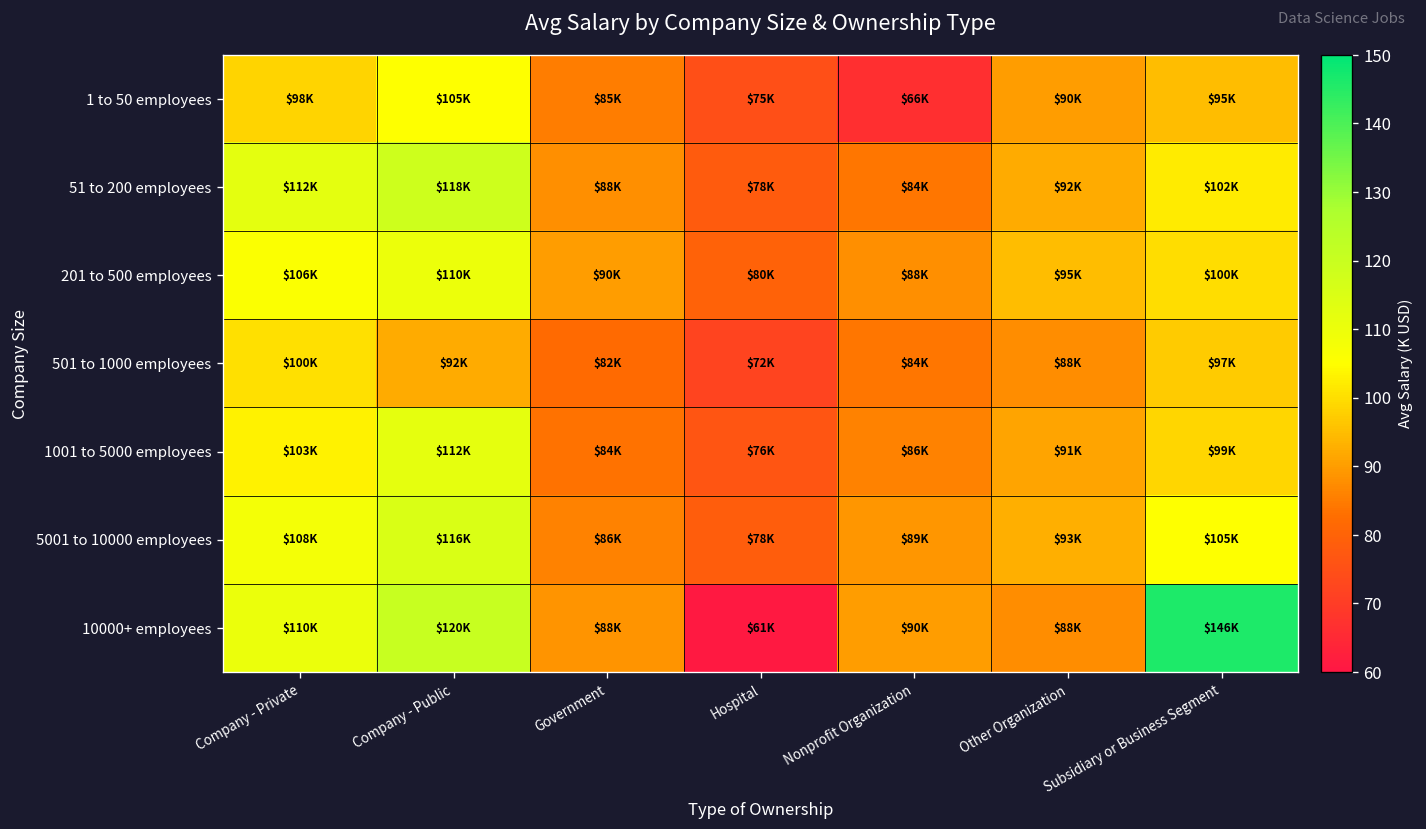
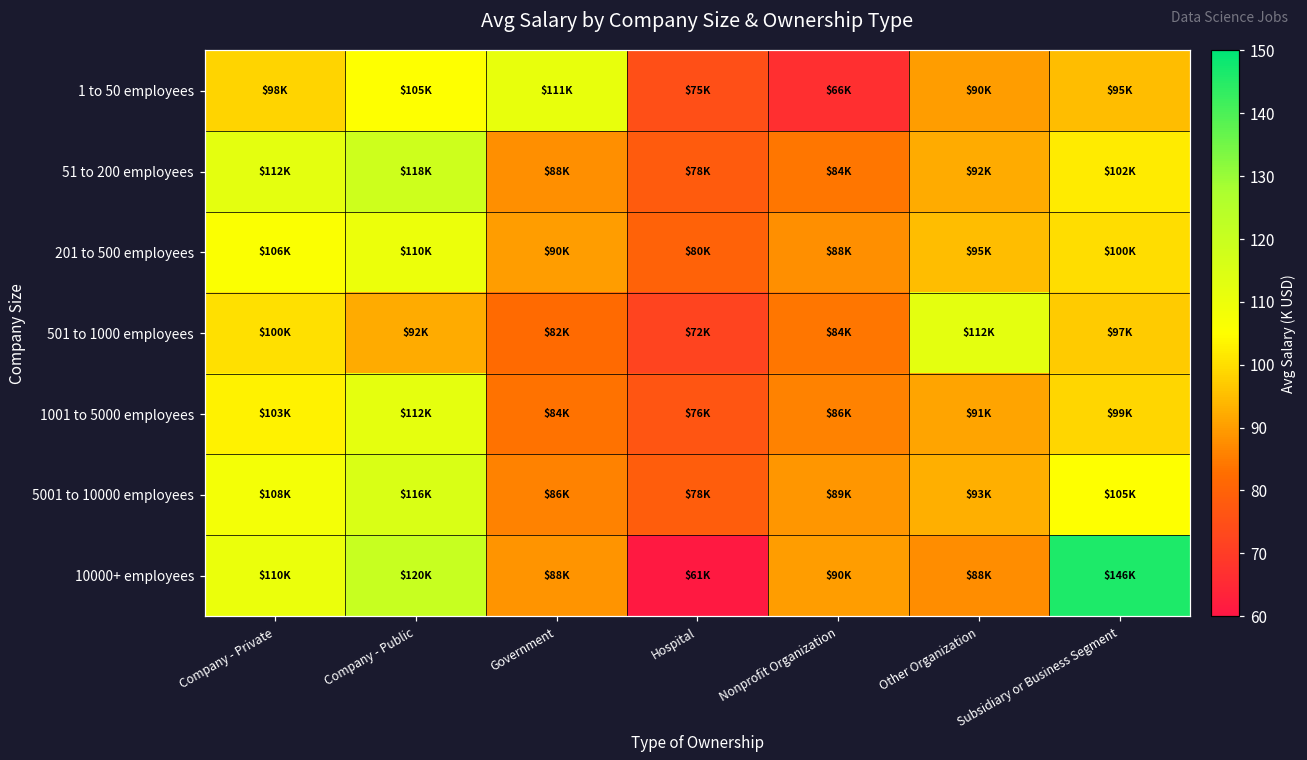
1 to 50 employees, Government: $85K -> $111K
501 to 1000 employees, Other Organization: $88K -> $112K
